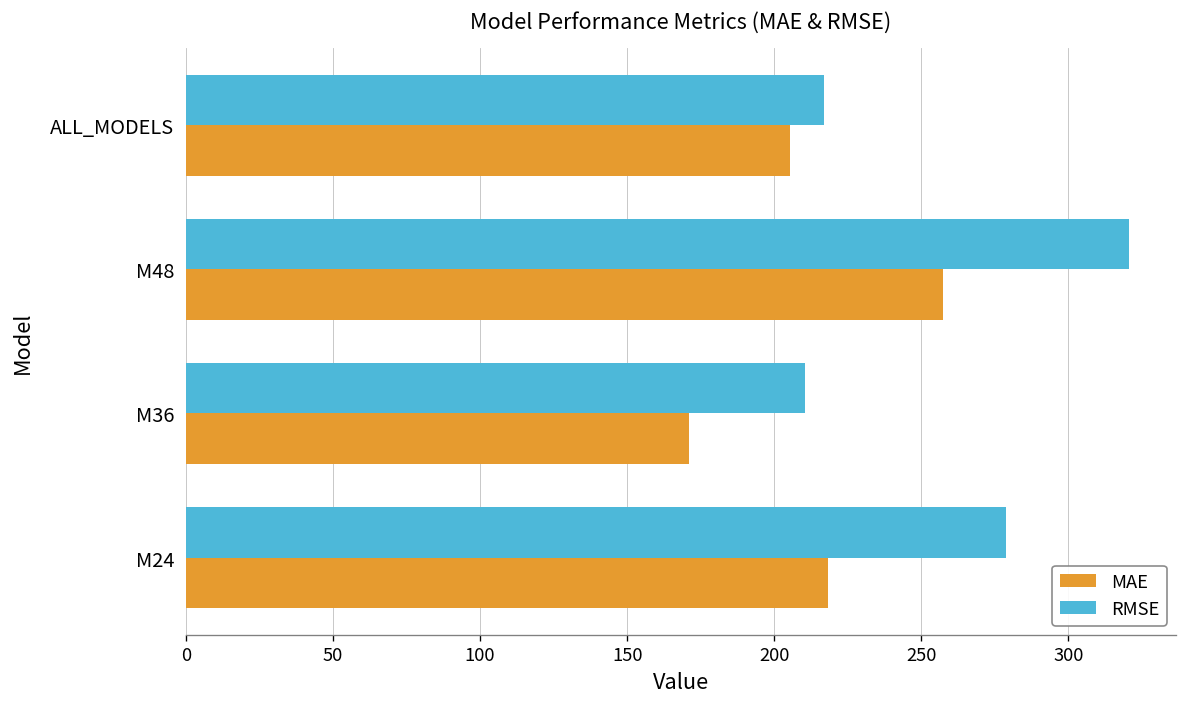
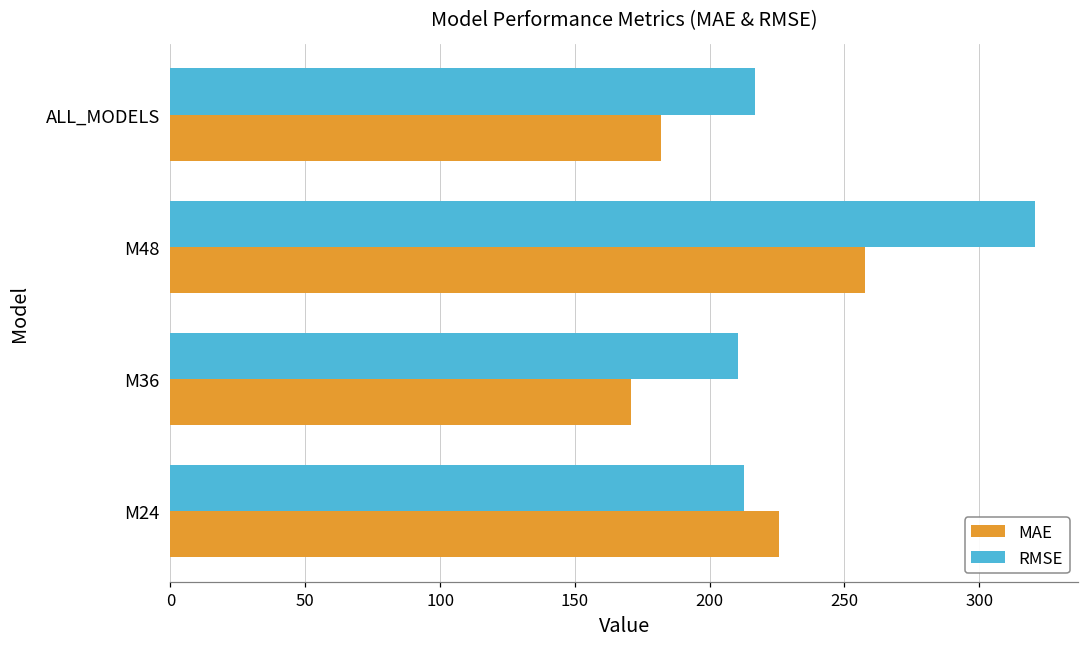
MAE, ALL_MODELS: 205 -> 182
RMSE, M24: 279 -> 213
MAE, M24: 218 -> 226
